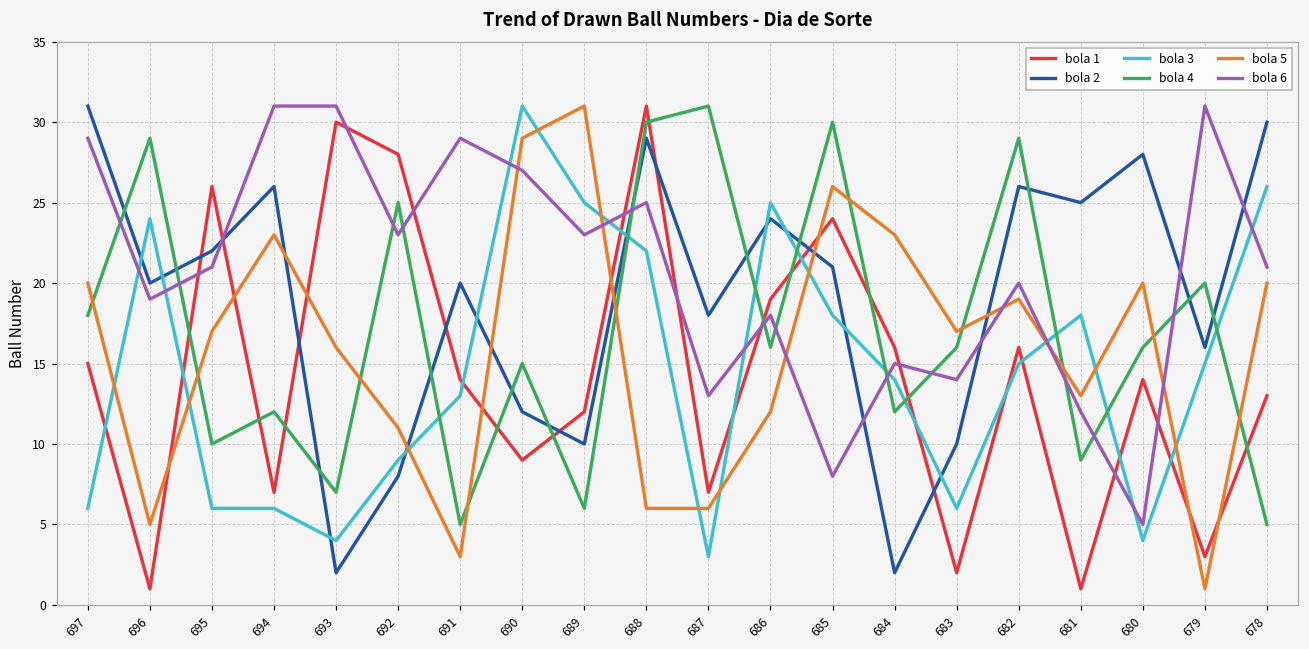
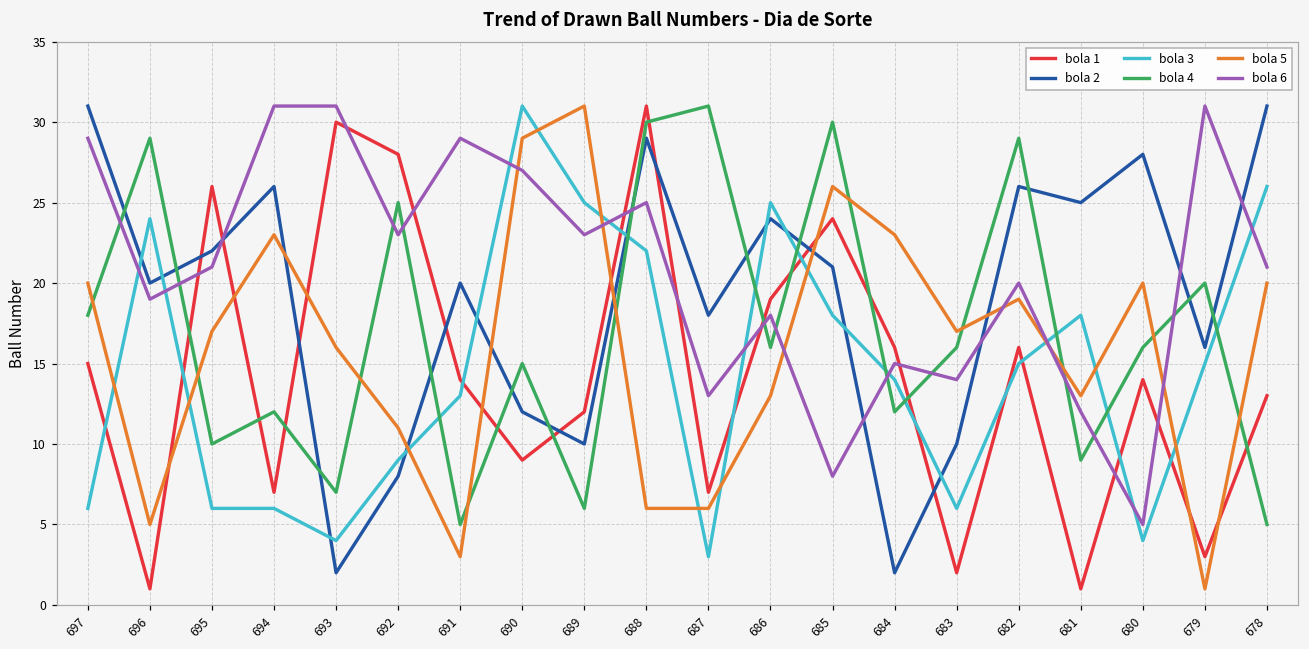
bola 5, 686: 12 -> 13
bola 2, 678: 30 -> 31
